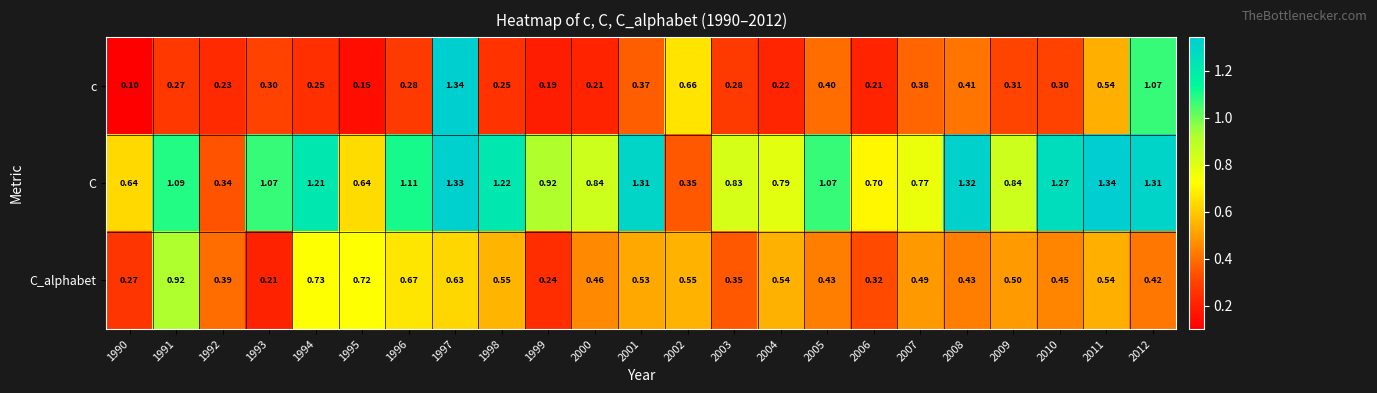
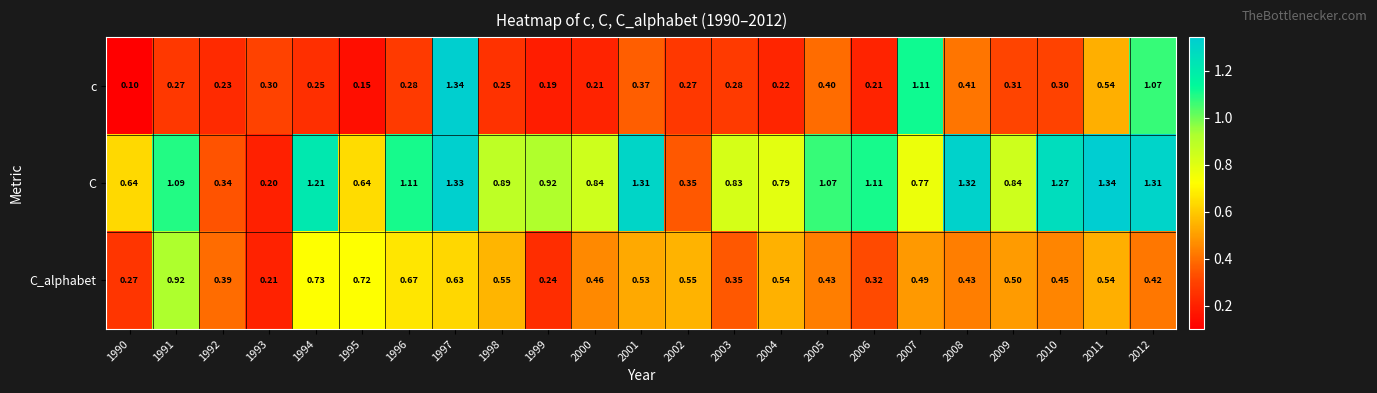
c, 2002: 0.66 -> 0.27
c, 2007: 0.38 -> 1.11
C, 1993: 1.07 -> 0.20
C, 1998: 1.22 -> 0.89
C, 2006: 0.70 -> 1.11
